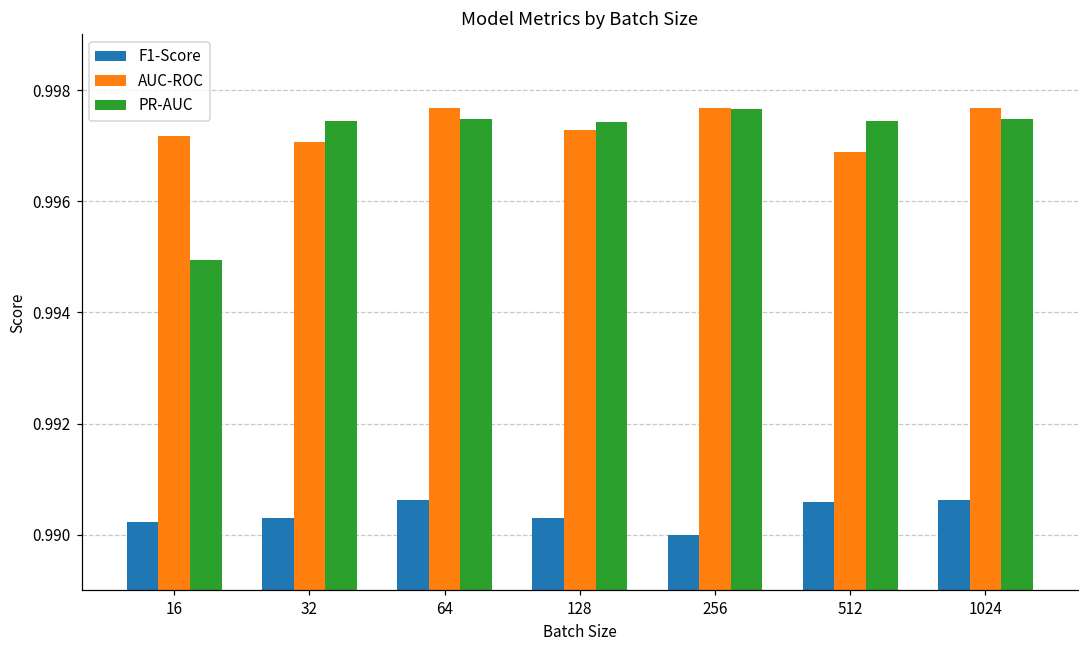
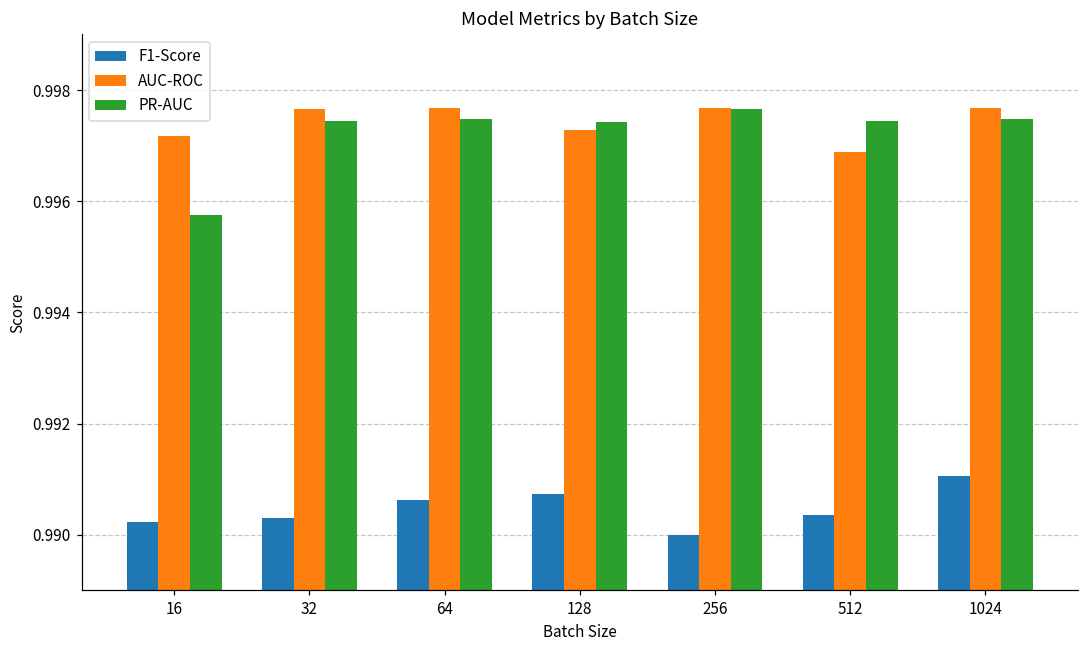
PR-AUC, 16: 0.9949 -> 0.9957
AUC-ROC, 32: 0.9971 -> 0.9977
F1-Score, 128: 0.9903 -> 0.9907
F1-Score, 512: 0.9906 -> 0.9904
F1-Score, 1024: 0.9906 -> 0.9910
